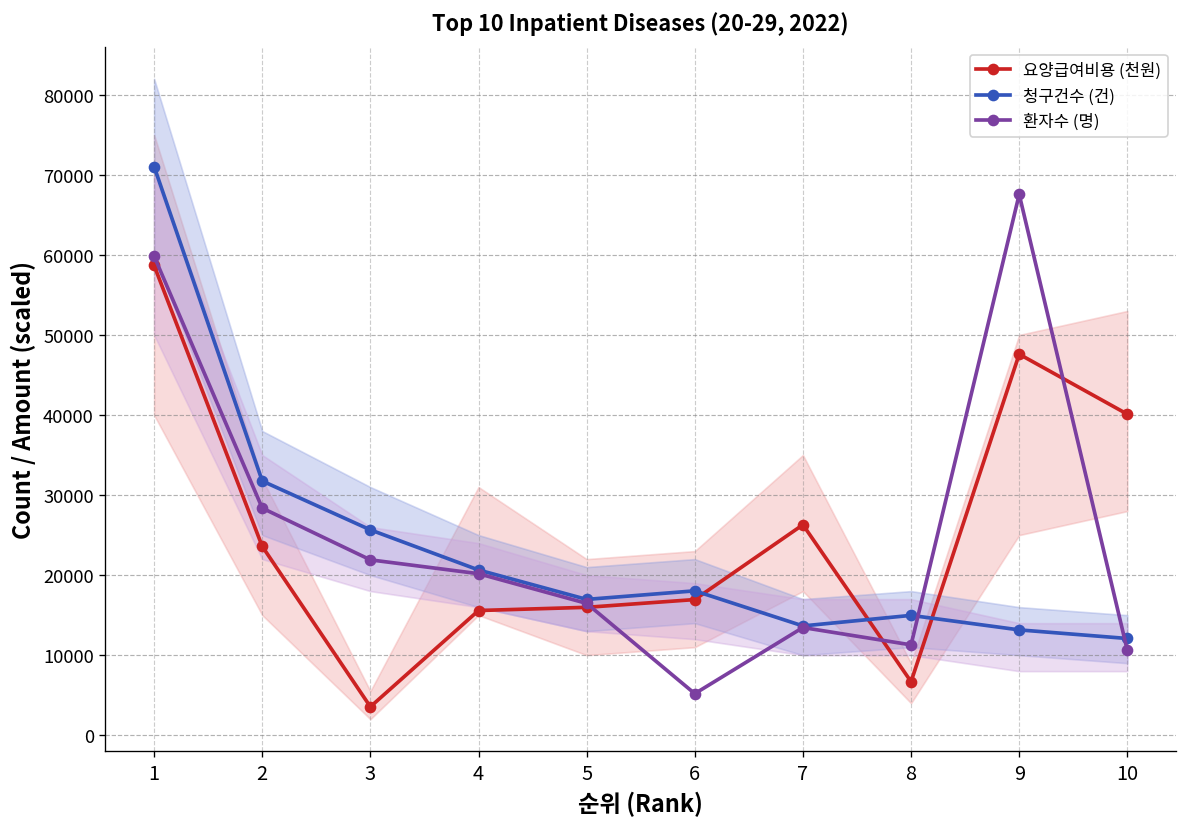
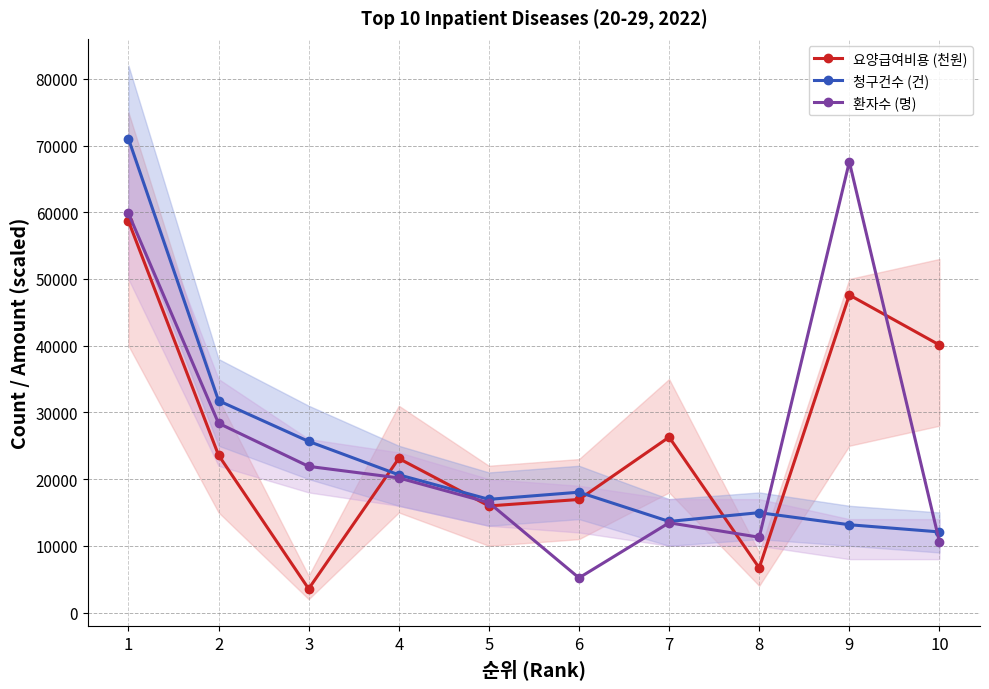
요양급여비용 (천원), 4: 16000 -> 23000
